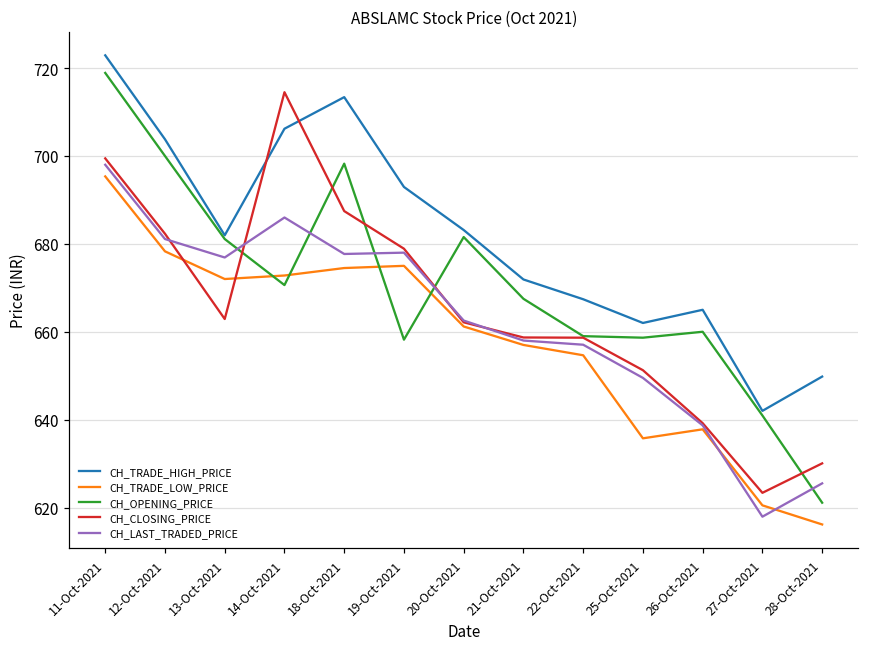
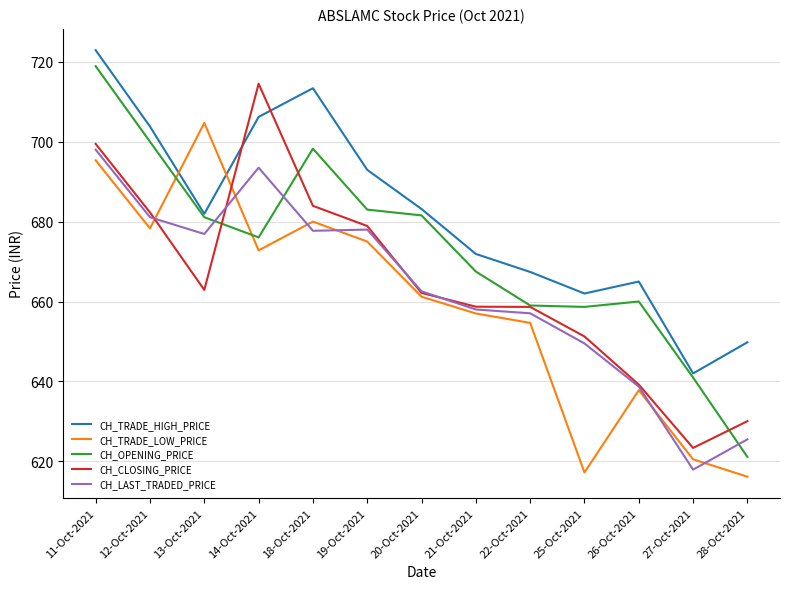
CH_TRADE_LOW_PRICE, 13-Oct-2021: 672 -> 705
CH_OPENING_PRICE, 14-Oct-2021: 671 -> 676
CH_LAST_TRADED_PRICE, 14-Oct-2021: 686 -> 694
CH_TRADE_LOW_PRICE, 18-Oct-2021: 675 -> 680
CH_CLOSING_PRICE, 18-Oct-2021: 687 -> 684
CH_OPENING_PRICE, 19-Oct-2021: 658 -> 683
CH_TRADE_LOW_PRICE, 25-Oct-2021: 636 -> 617
